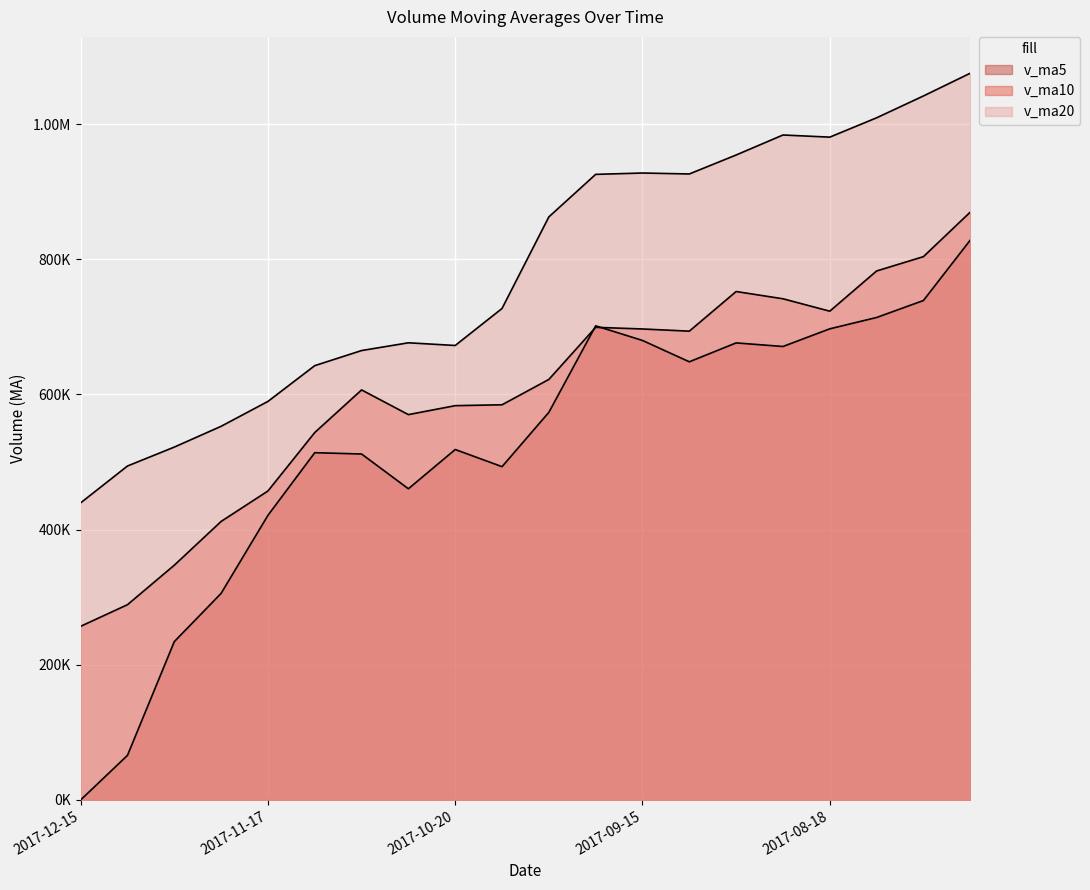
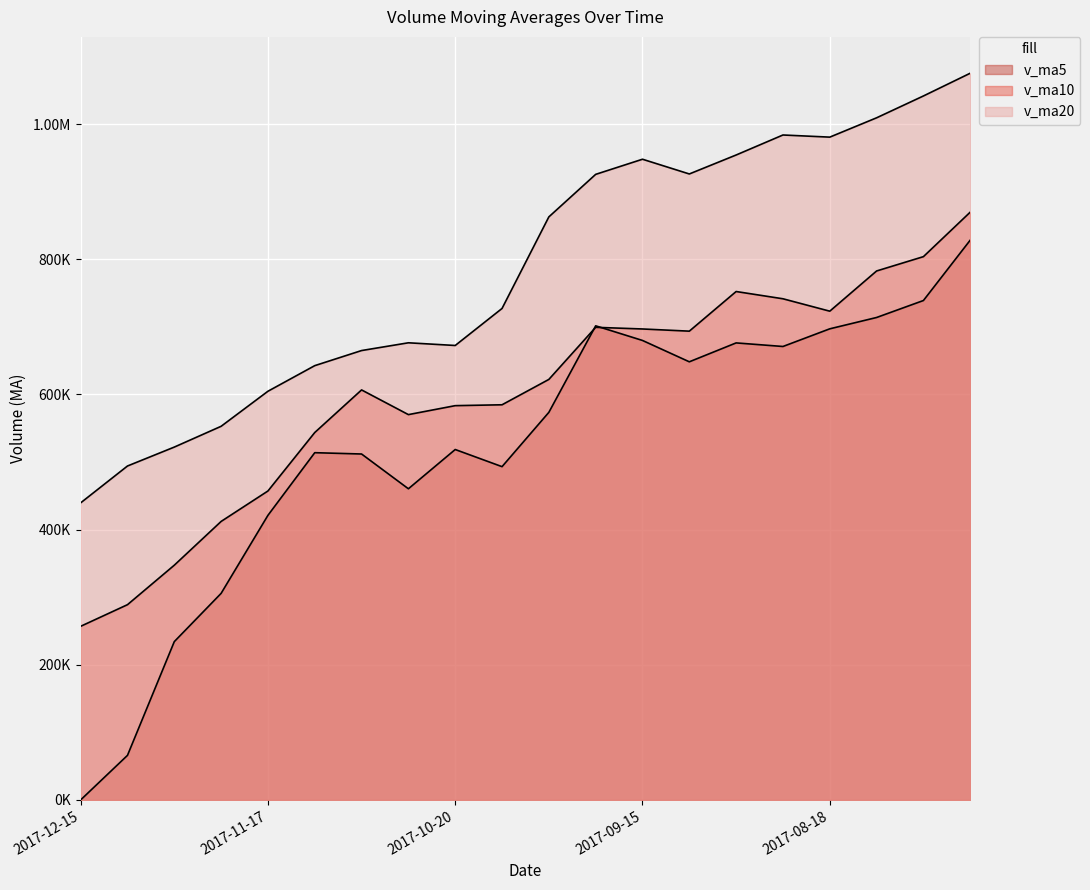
v_ma20, 2017-11-17: 590000 -> 600000
v_ma20, 2017-09-15: 930000 -> 950000
